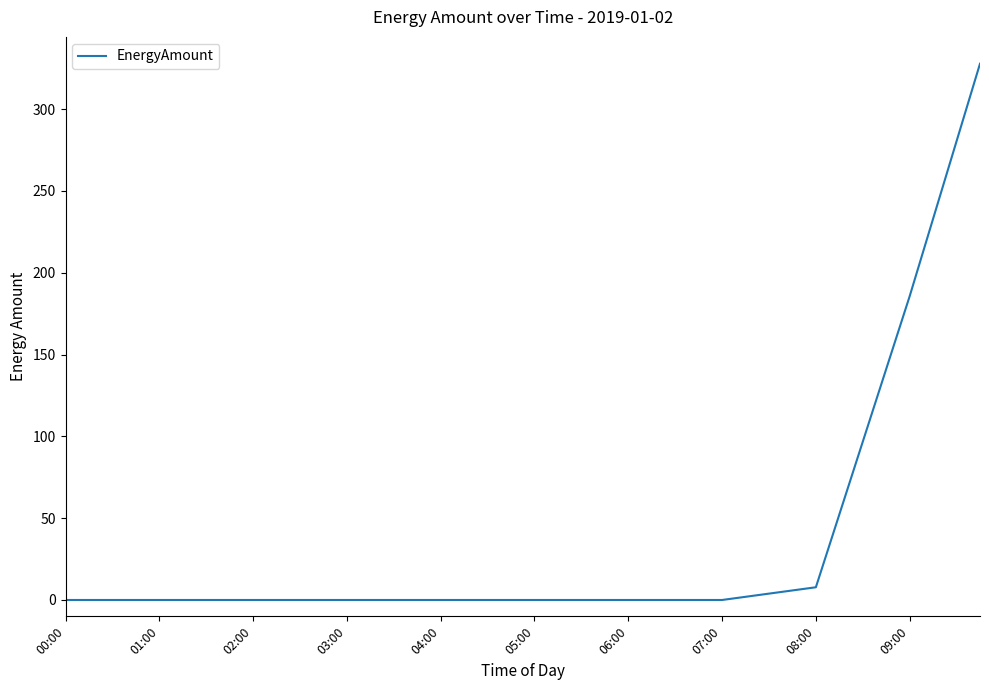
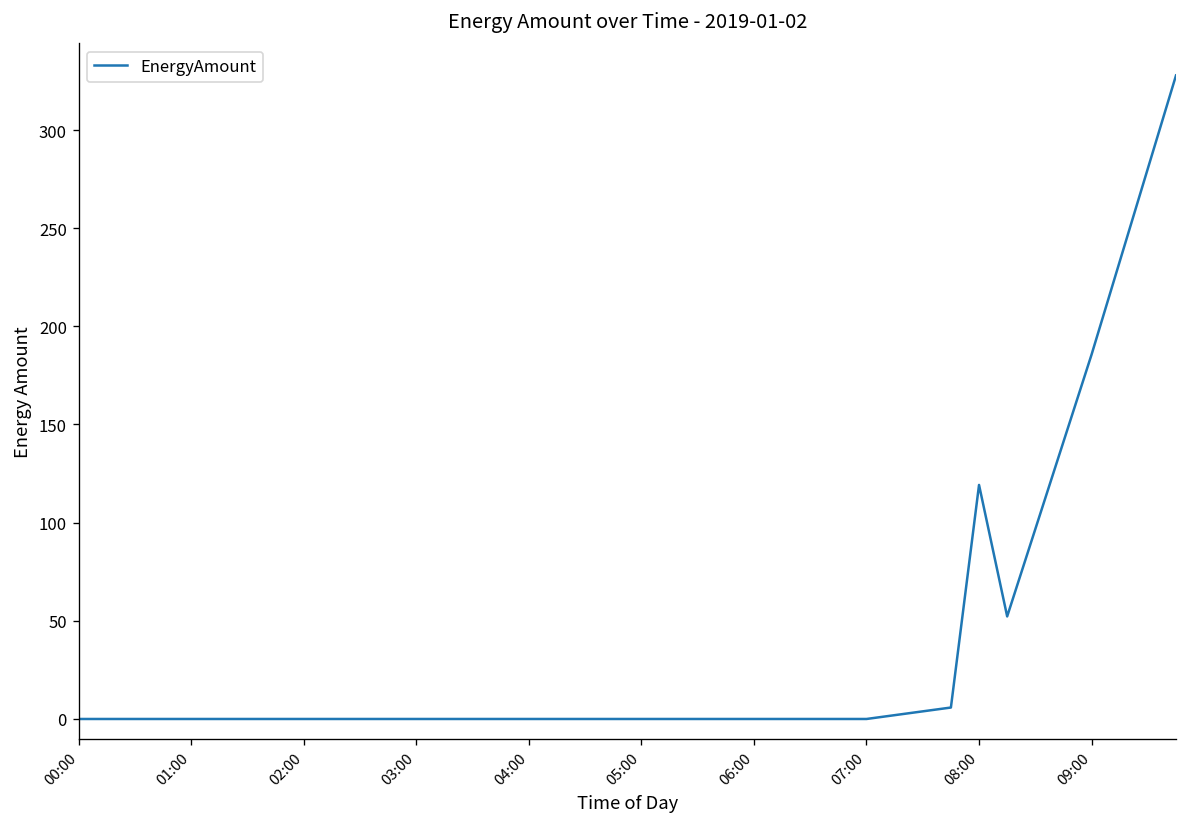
08:00: 8 -> 119
